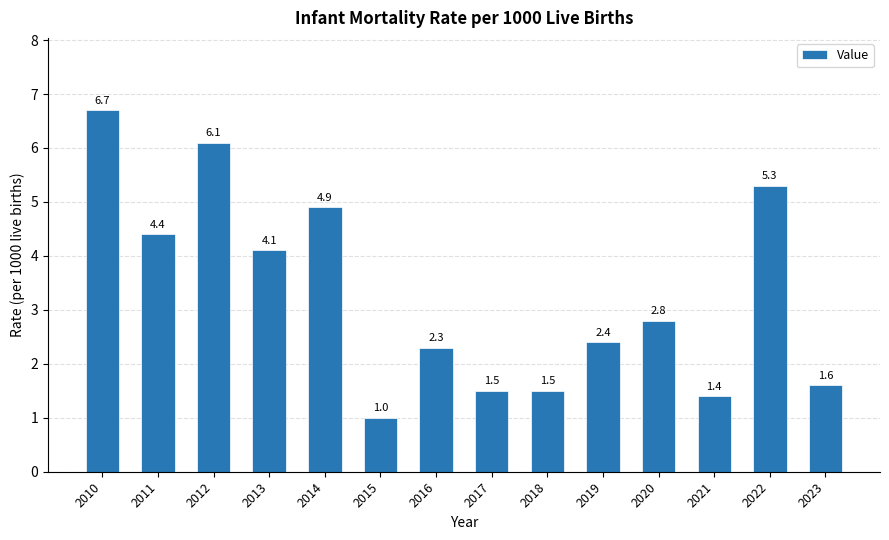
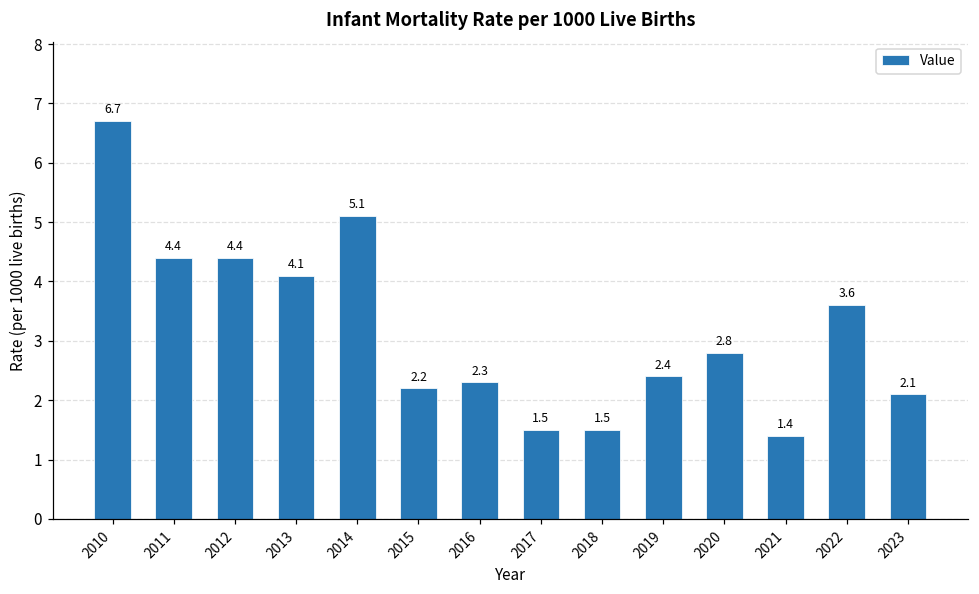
2012: 6.1 -> 4.4
2014: 4.9 -> 5.1
2015: 1.0 -> 2.2
2022: 5.3 -> 3.6
2023: 1.6 -> 2.1
